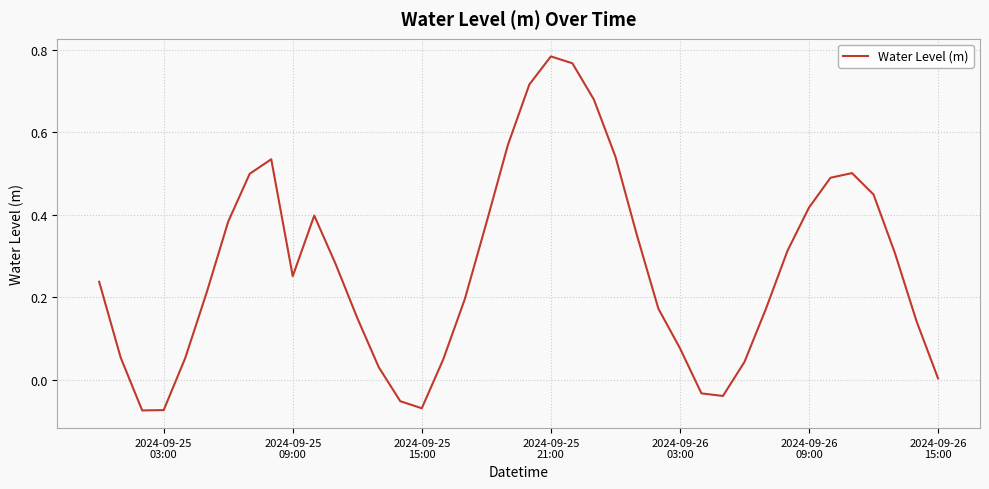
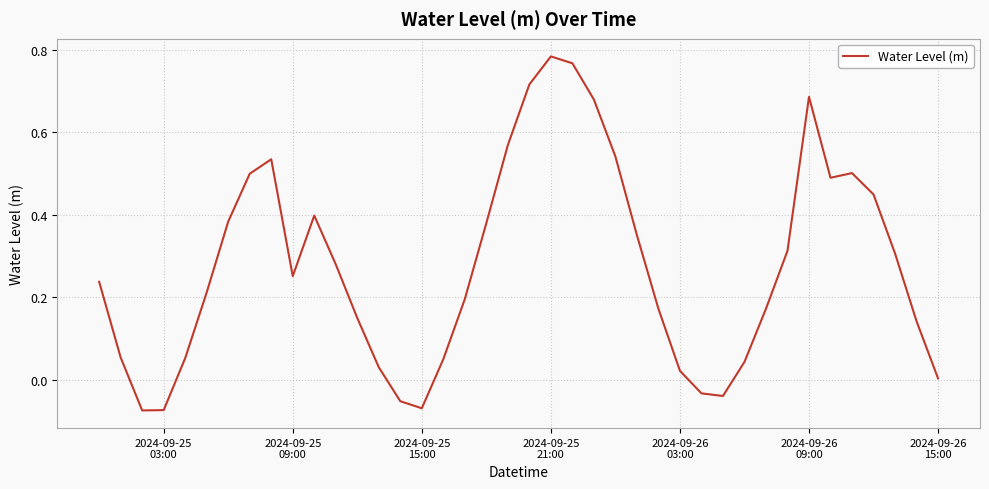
2024-09-26 03:00: 0.08 -> 0.02
2024-09-26 09:00: 0.42 -> 0.69
